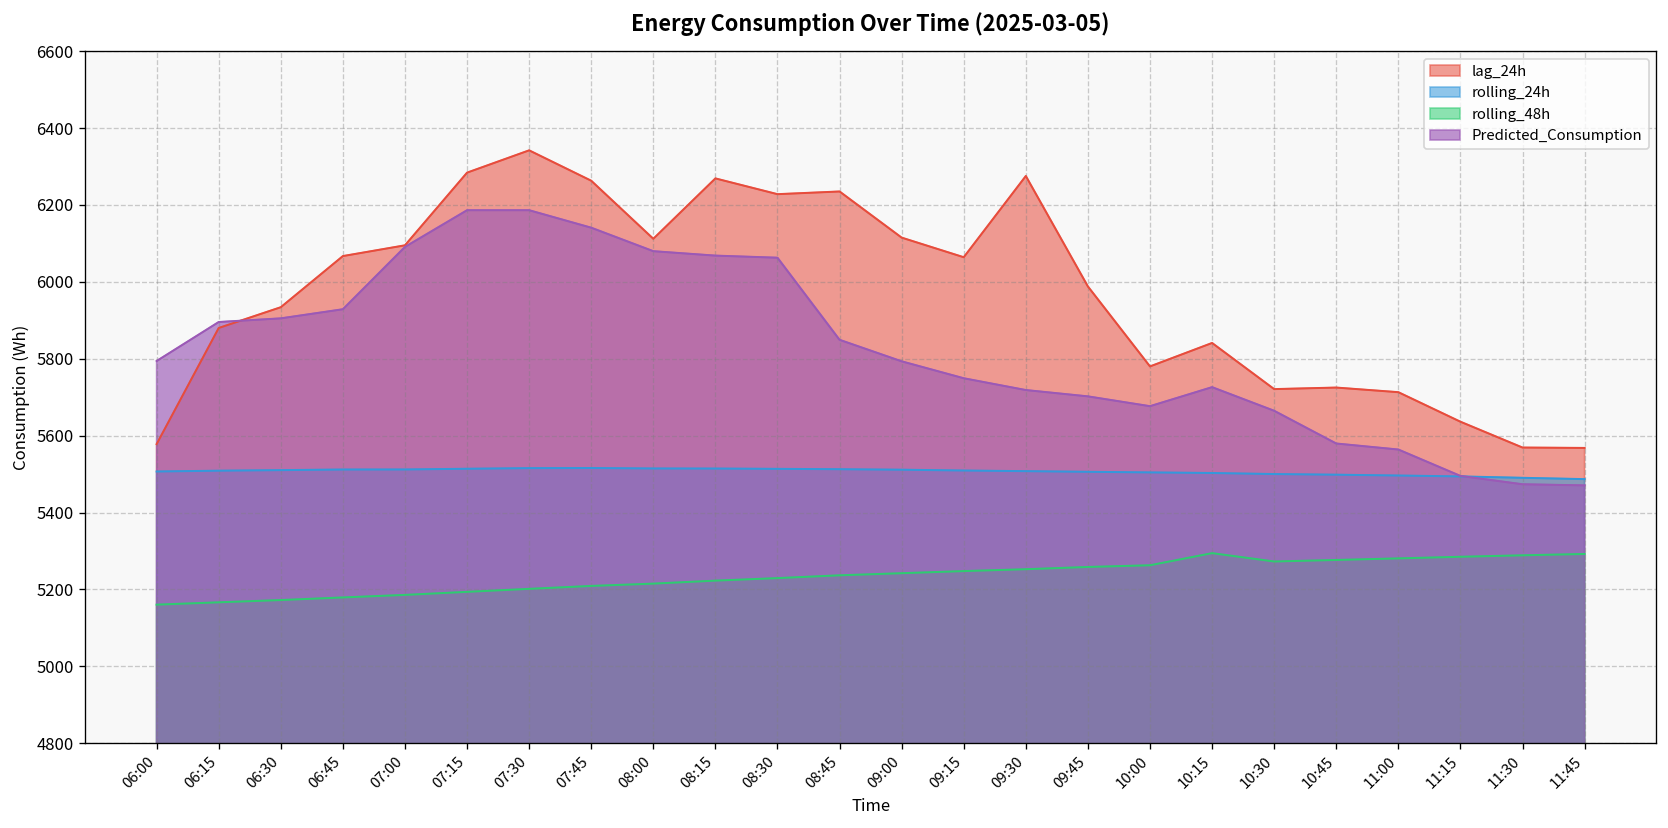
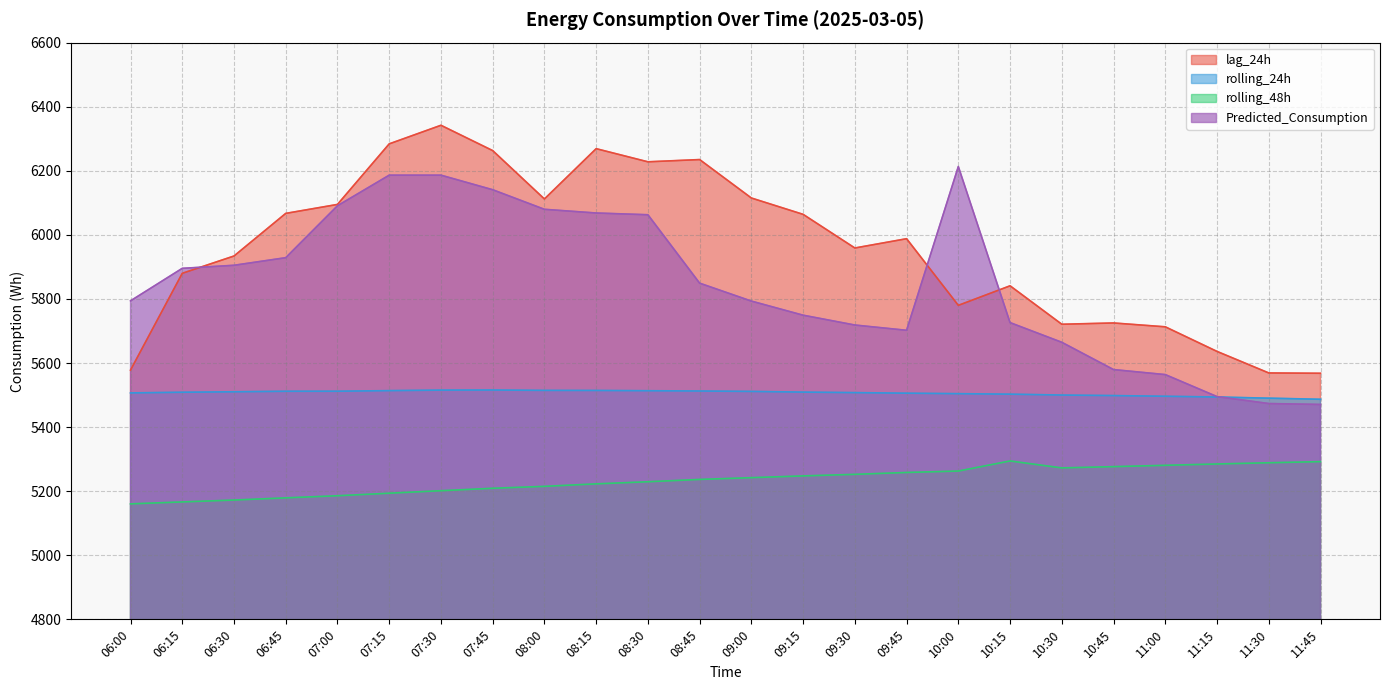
lag_24h, 09:30: 6280 -> 5960
Predicted_Consumption, 10:00: 5680 -> 6210
